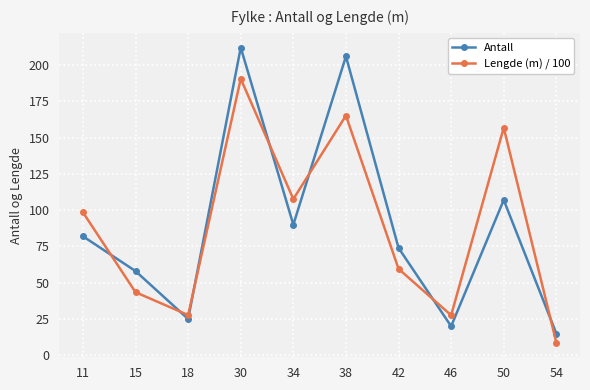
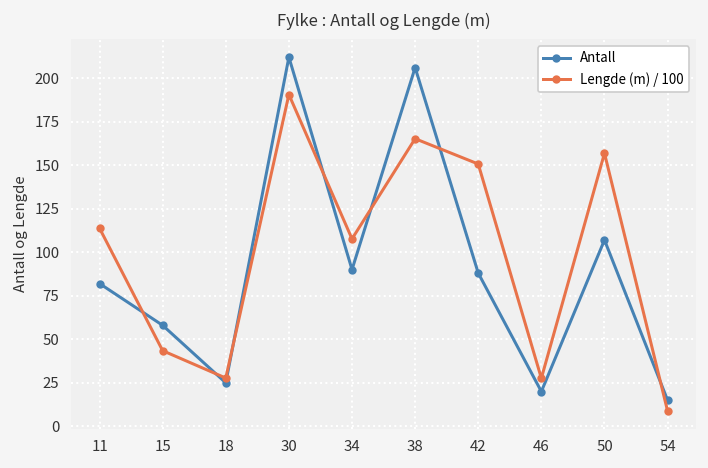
Lengde (m) / 100, 11: 99 -> 114
Antall, 42: 74 -> 88
Lengde (m) / 100, 42: 60 -> 151
